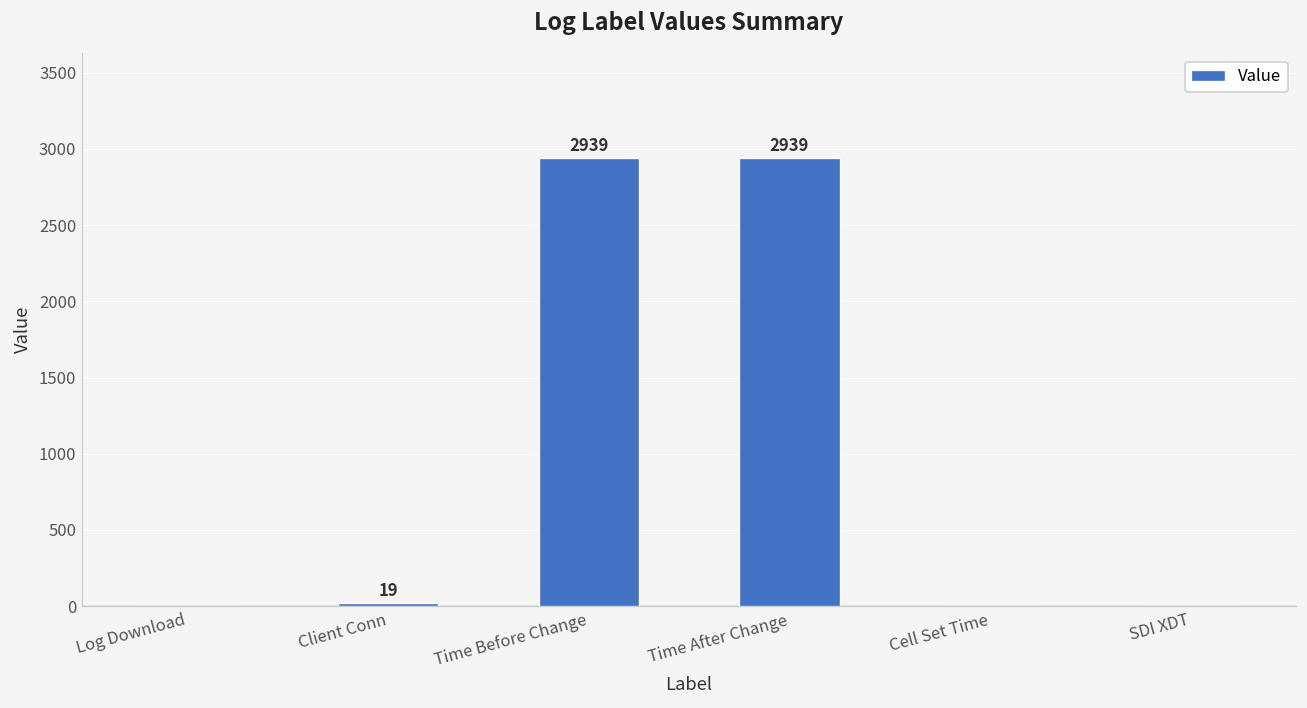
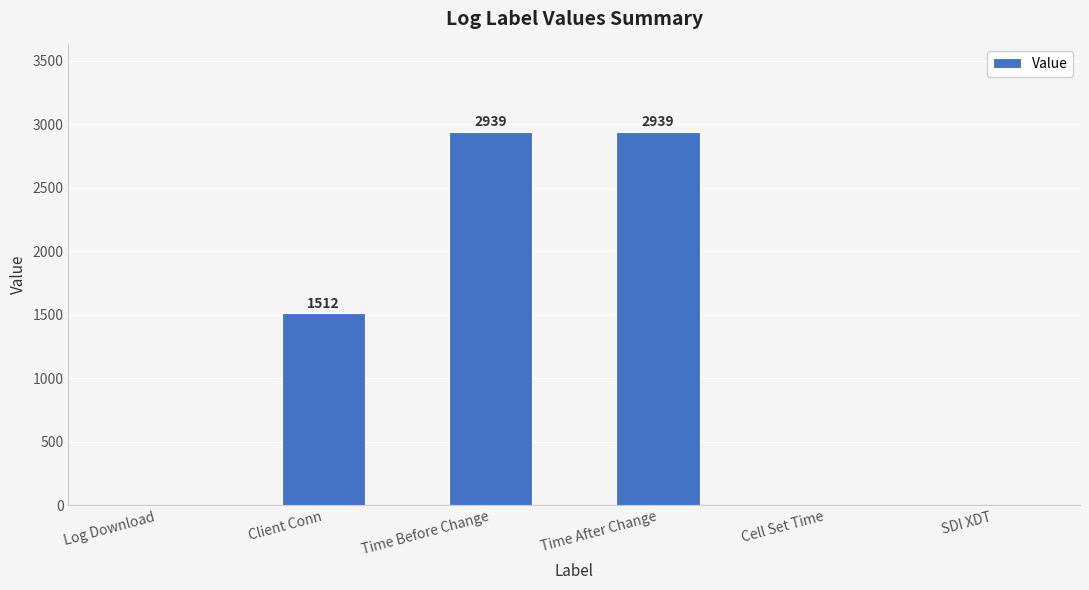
Client Conn: 19 -> 1512
